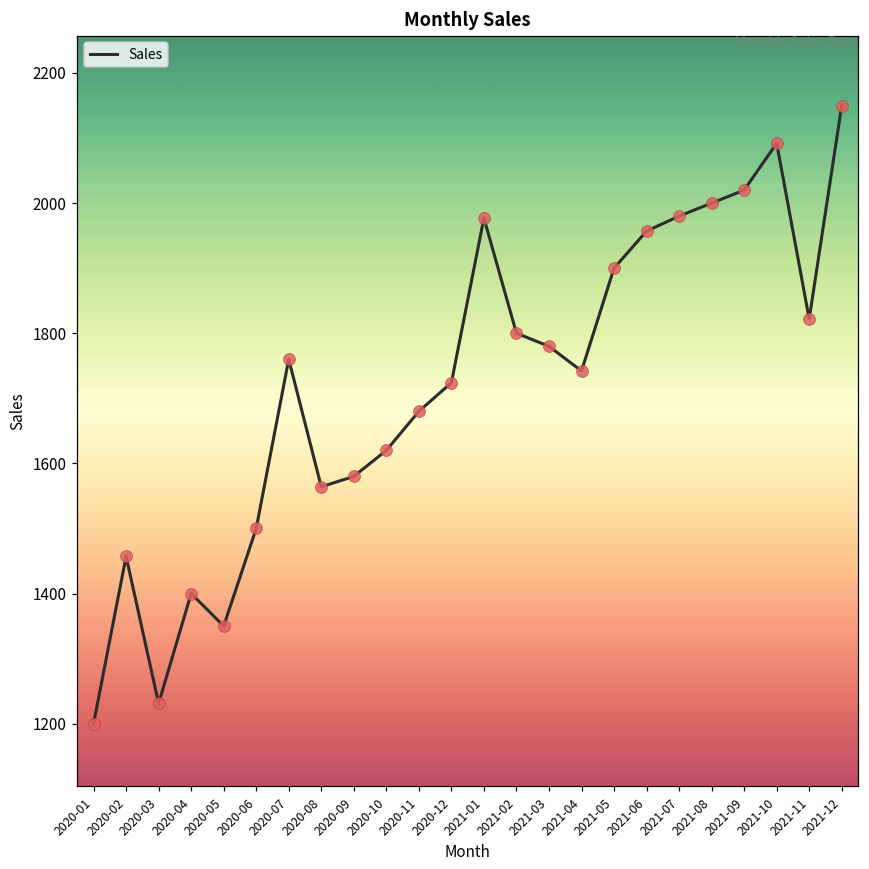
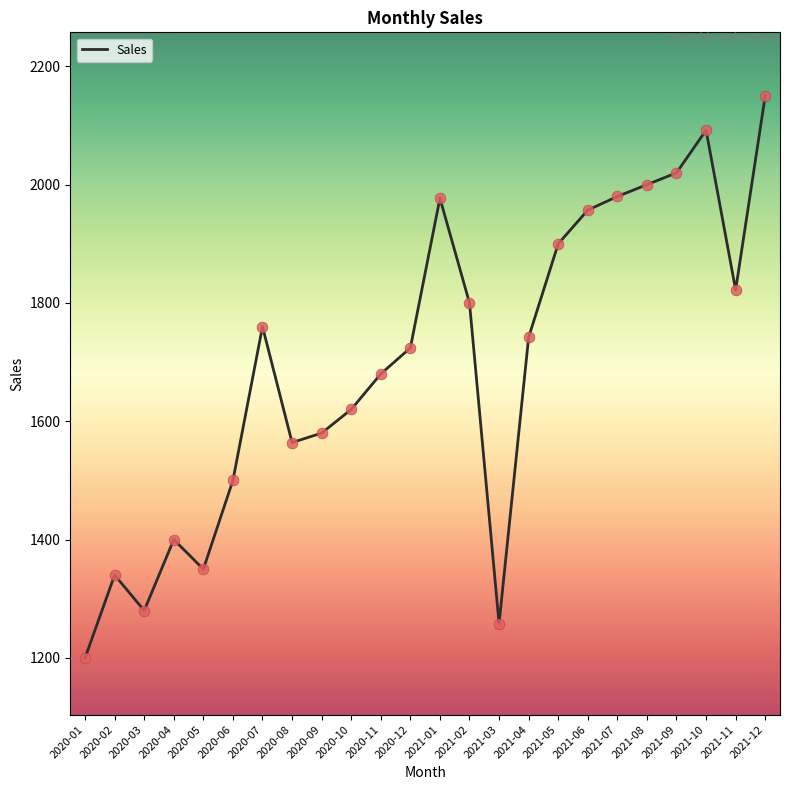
2020-02: 1460 -> 1340
2020-03: 1230 -> 1280
2021-03: 1780 -> 1260
